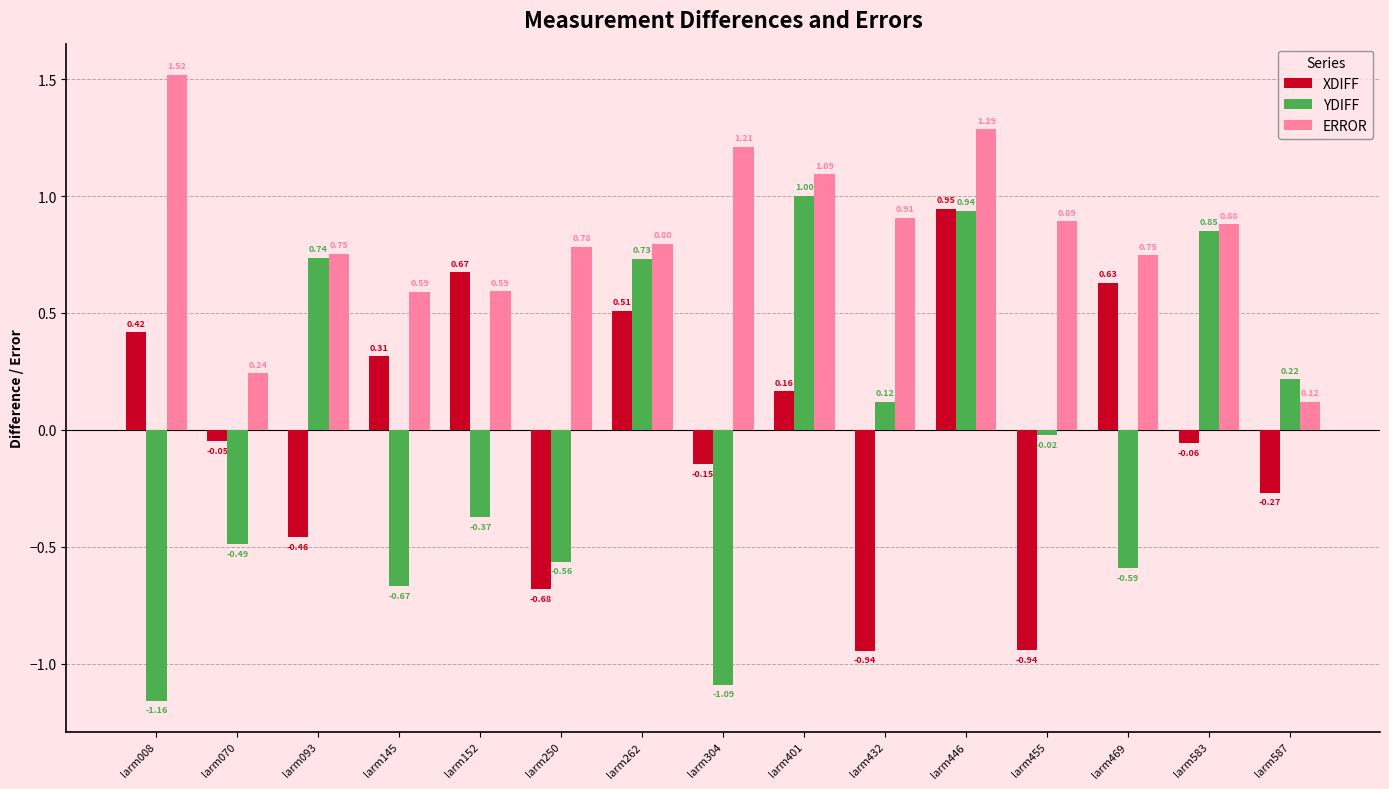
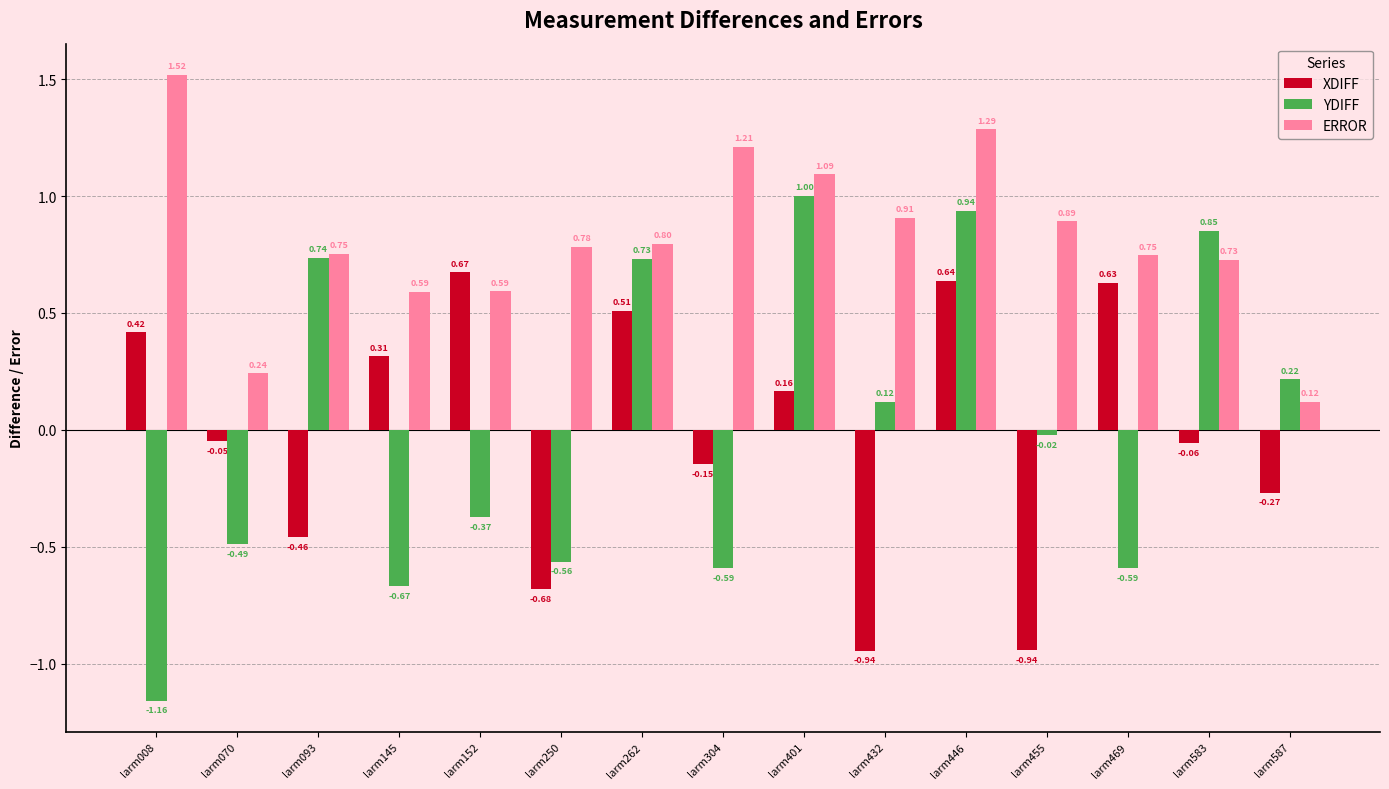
YDIFF, larm304: -1.09 -> -0.59
XDIFF, larm446: 0.95 -> 0.64
ERROR, larm583: 0.88 -> 0.73
